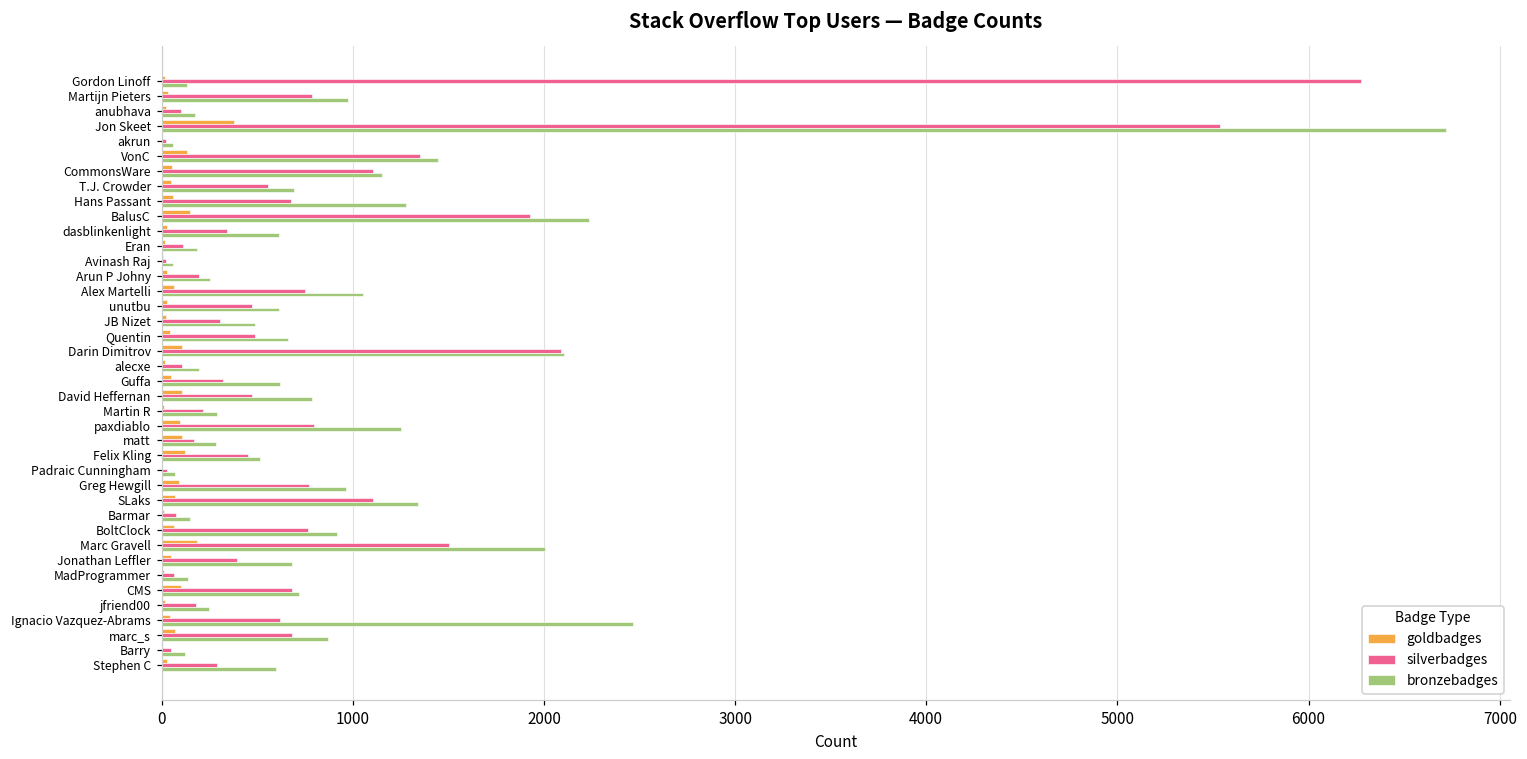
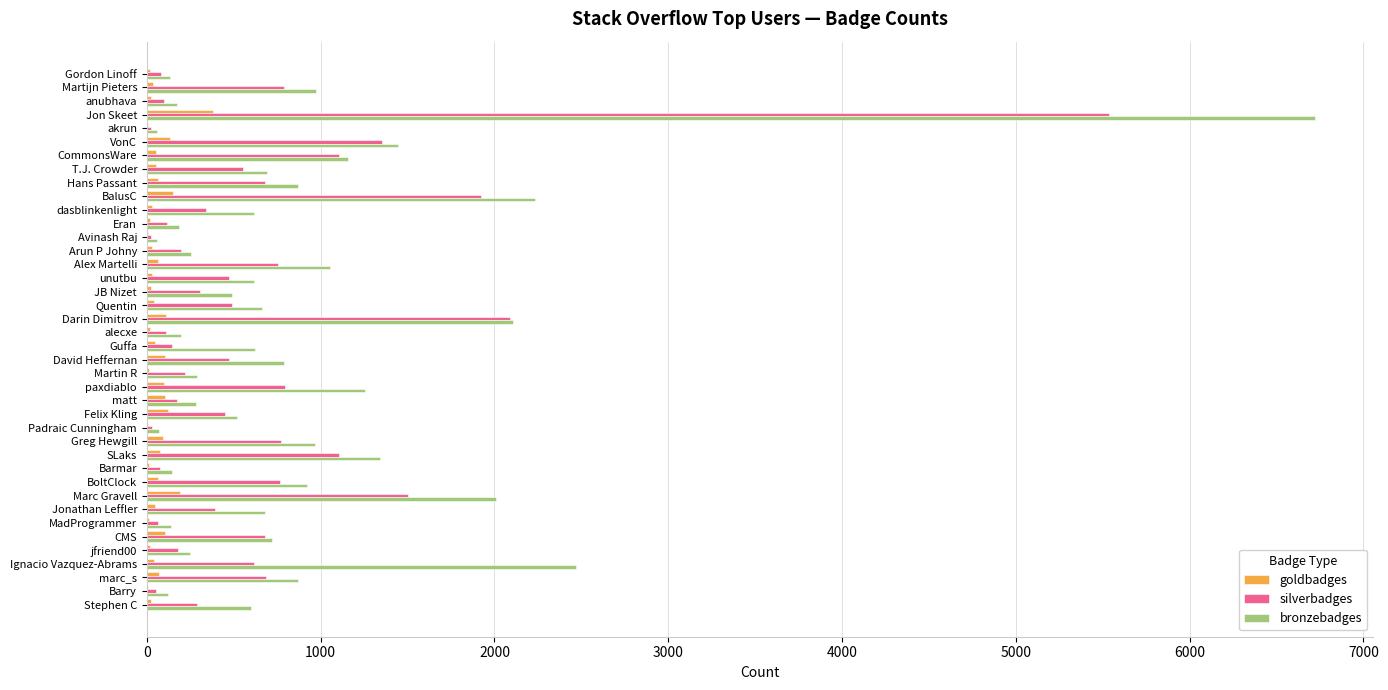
silverbadges, Gordon Linoff: 6270 -> 80
bronzebadges, Hans Passant: 1280 -> 870
silverbadges, Guffa: 320 -> 150
